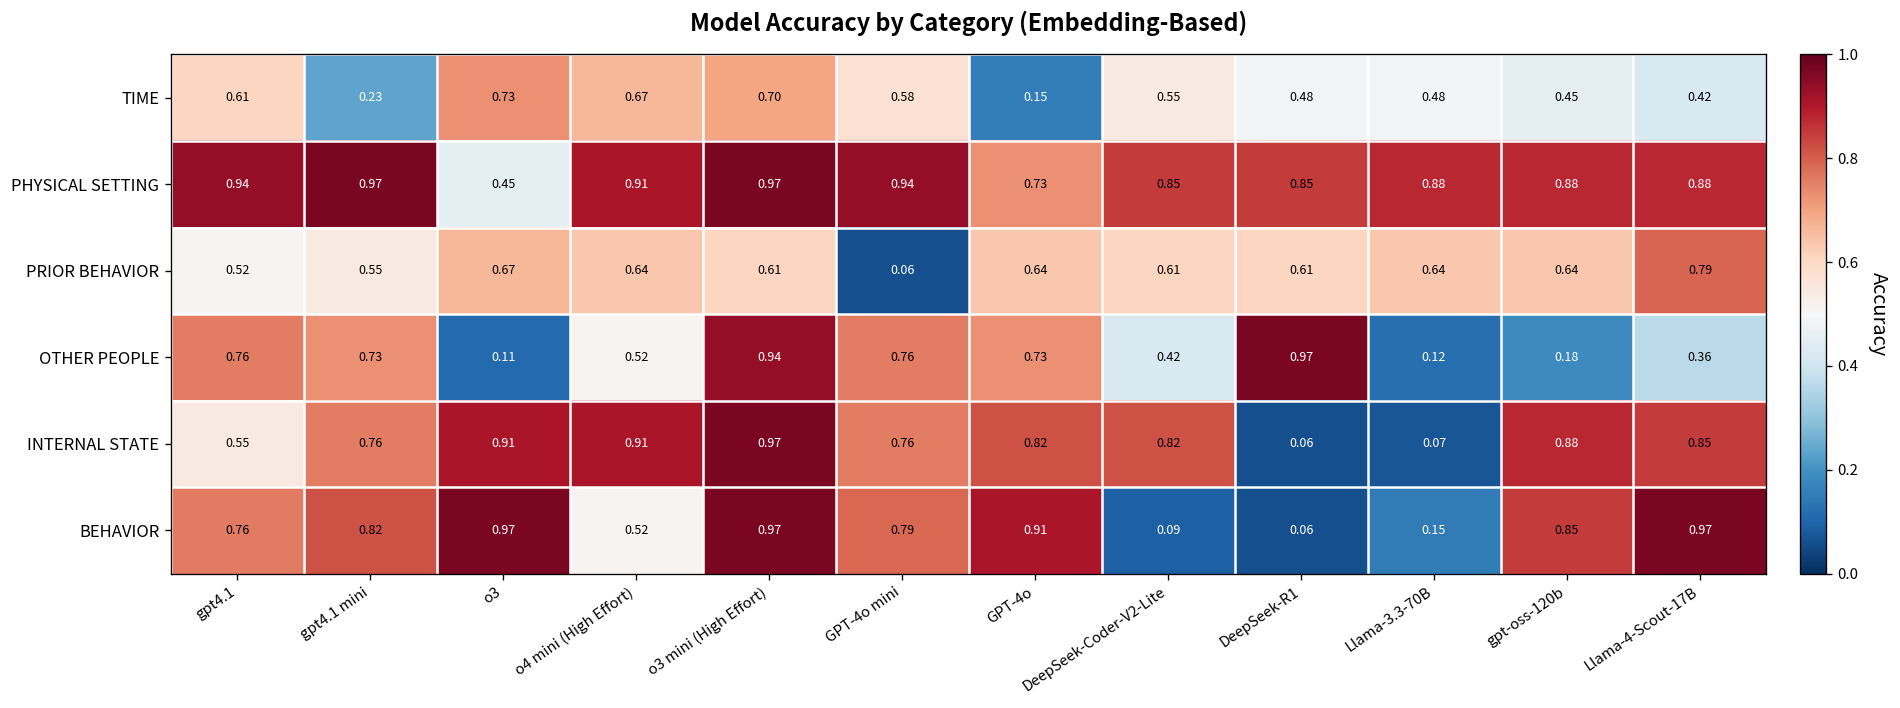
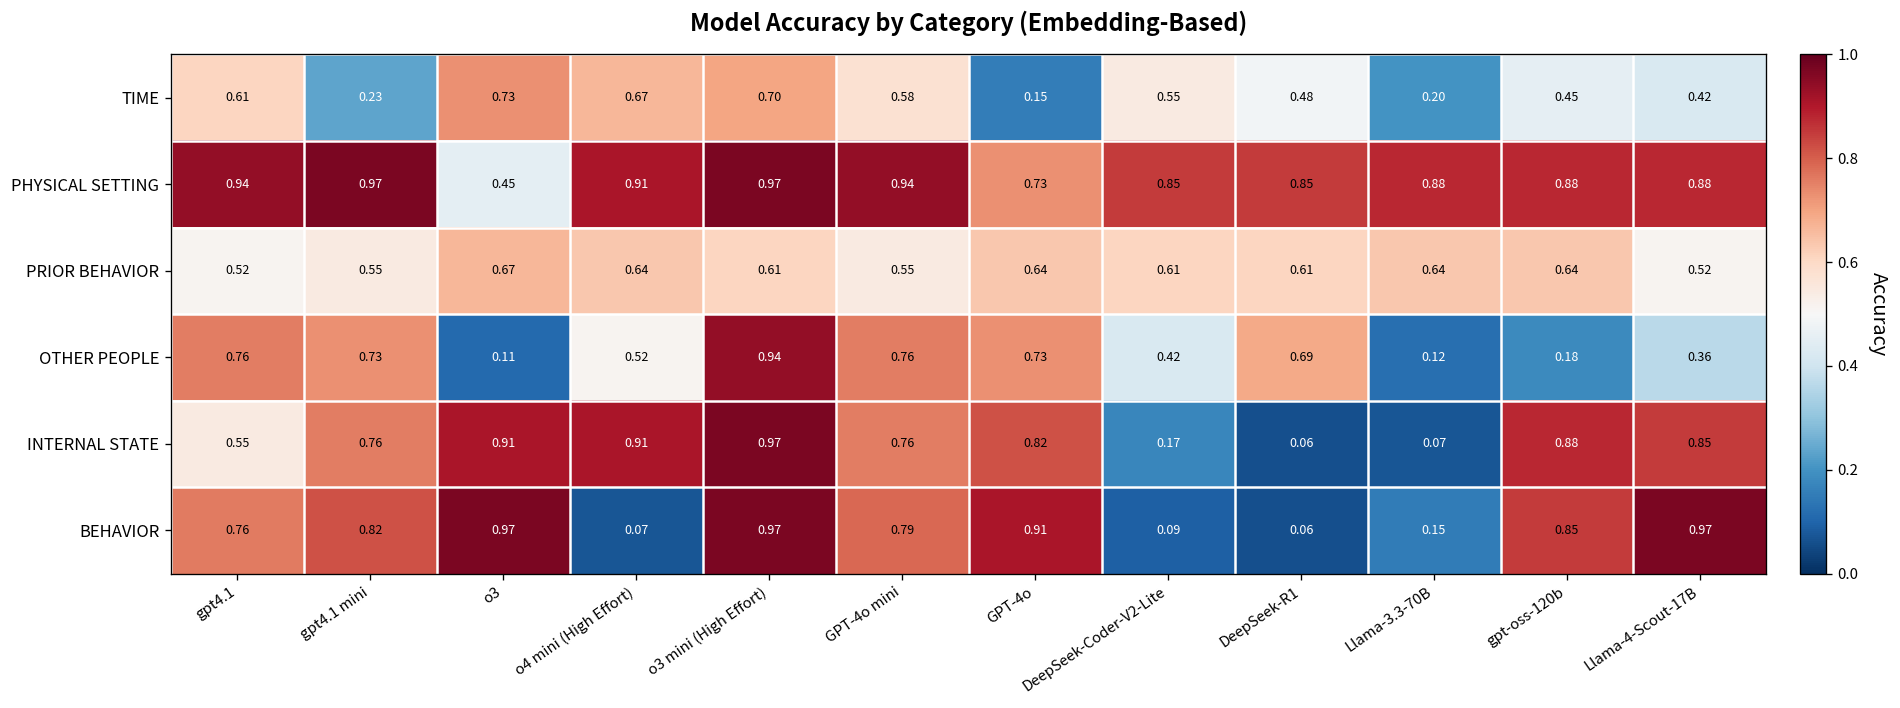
TIME, Llama-3.3-70B: 0.48 -> 0.20
PRIOR BEHAVIOR, GPT-4o mini: 0.06 -> 0.55
PRIOR BEHAVIOR, Llama-4-Scout-17B: 0.79 -> 0.52
OTHER PEOPLE, DeepSeek-R1: 0.97 -> 0.69
INTERNAL STATE, DeepSeek-Coder-V2-Lite: 0.82 -> 0.17
BEHAVIOR, o4 mini (High Effort): 0.52 -> 0.07
